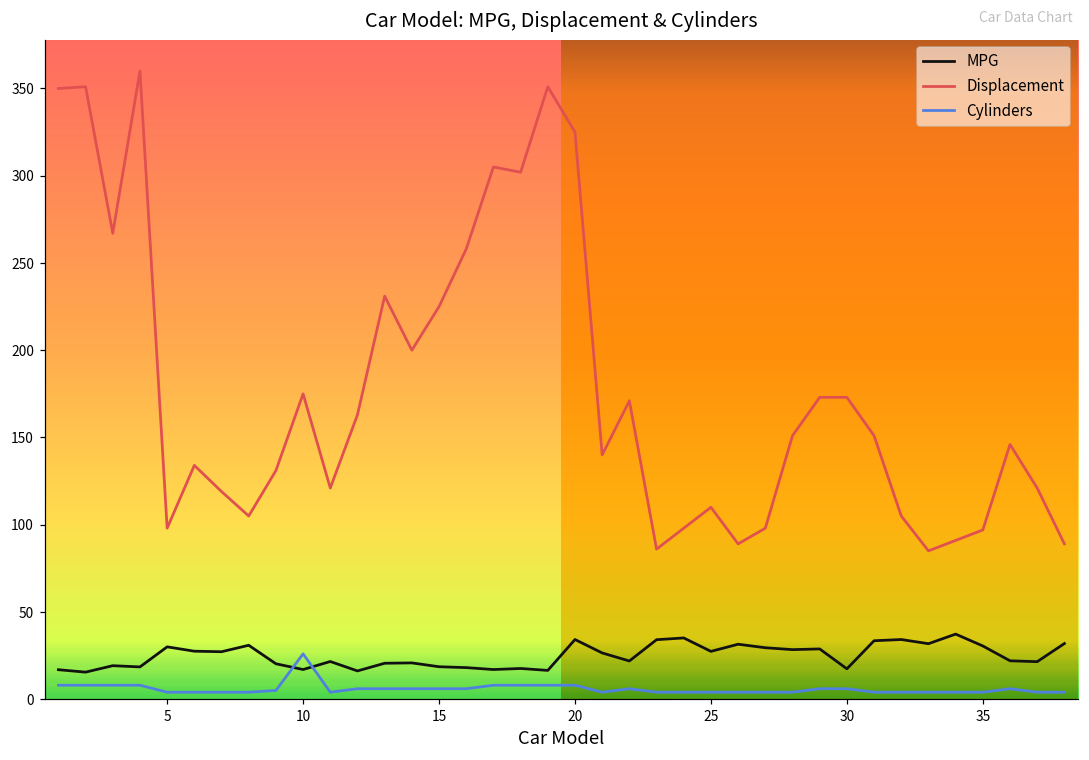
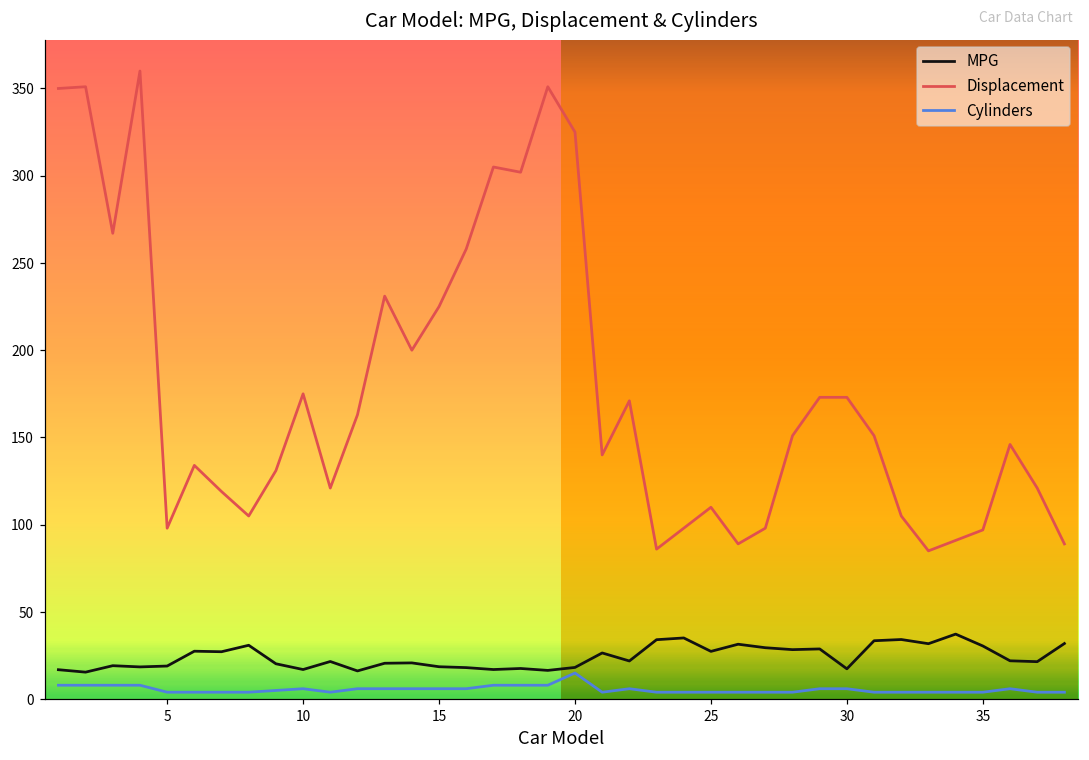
MPG, 5: 30 -> 19
Cylinders, 10: 26 -> 6
MPG, 20: 34 -> 18
Cylinders, 20: 8 -> 15
